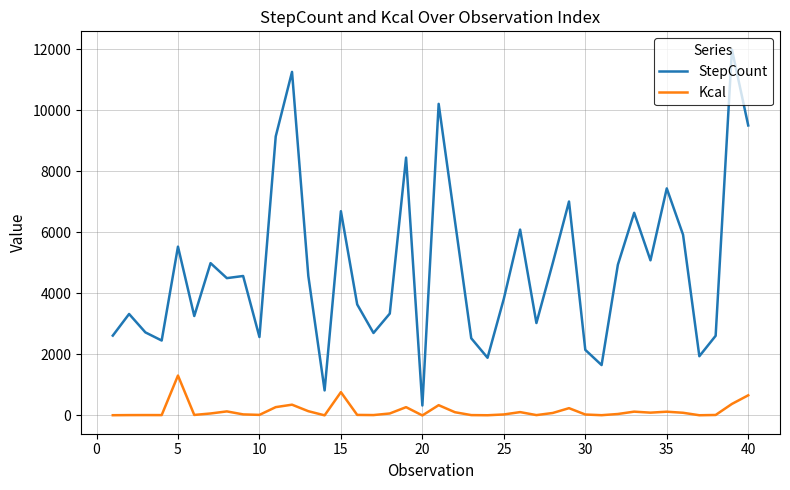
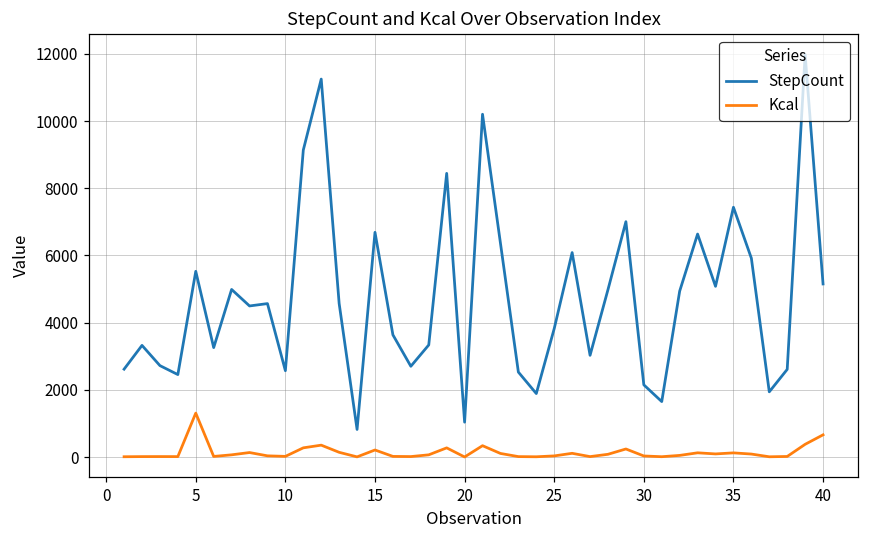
Kcal, 15: 800 -> 200
StepCount, 20: 300 -> 1000
StepCount, 40: 9500 -> 5200
